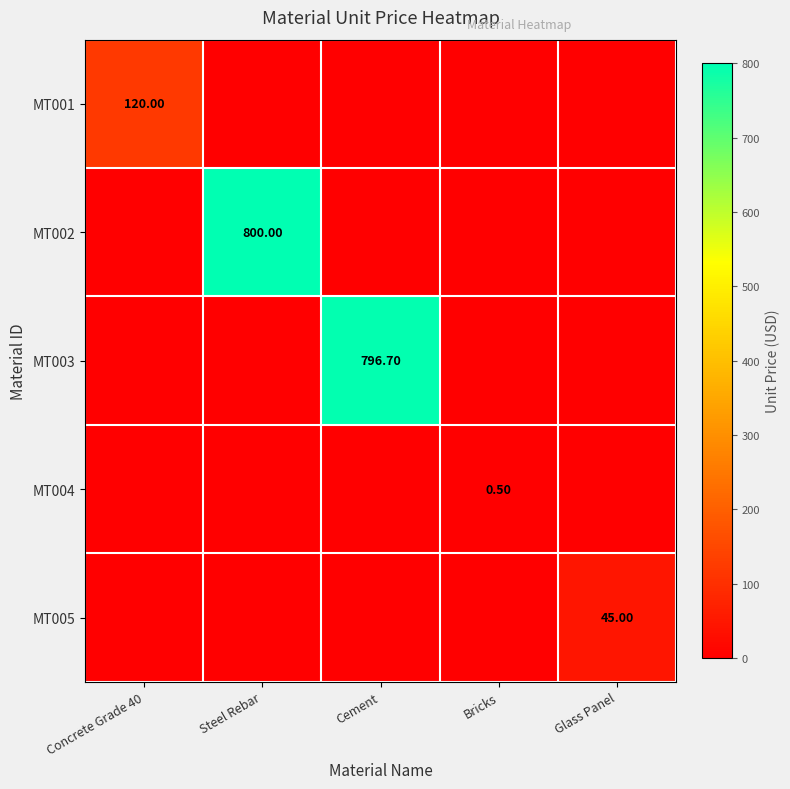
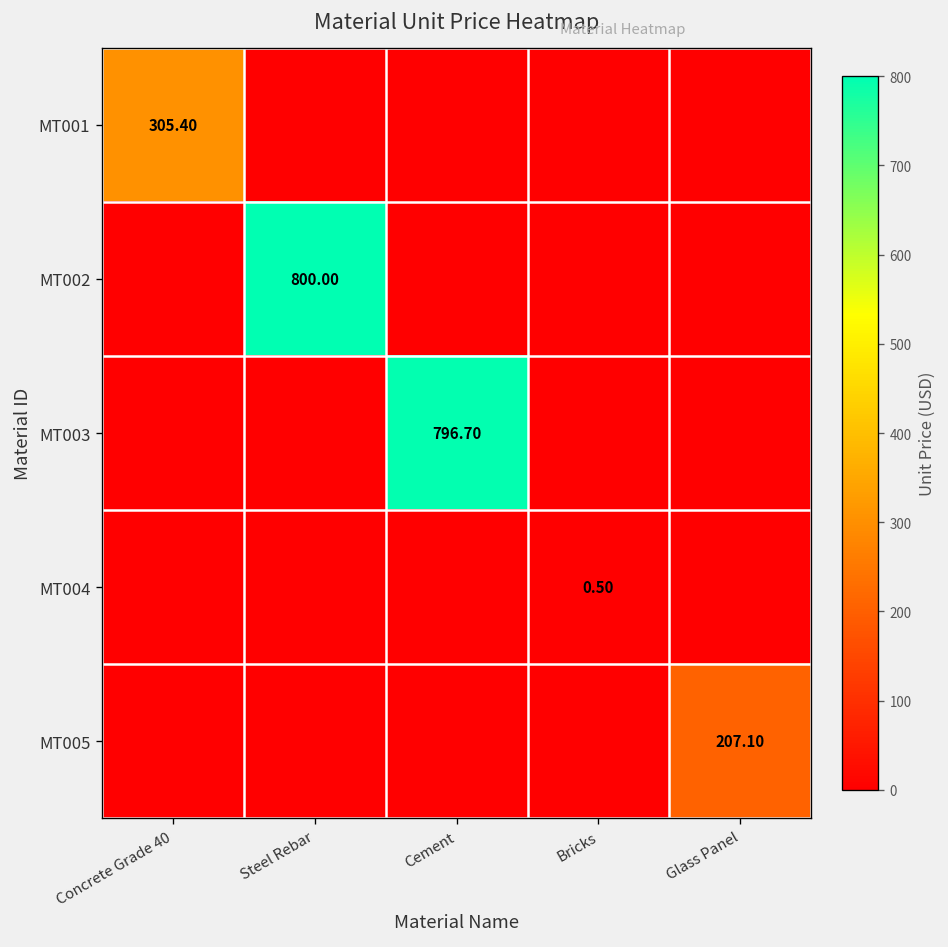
MT001, Concrete Grade 40: 120.00 -> 305.40
MT005, Glass Panel: 45.00 -> 207.10
